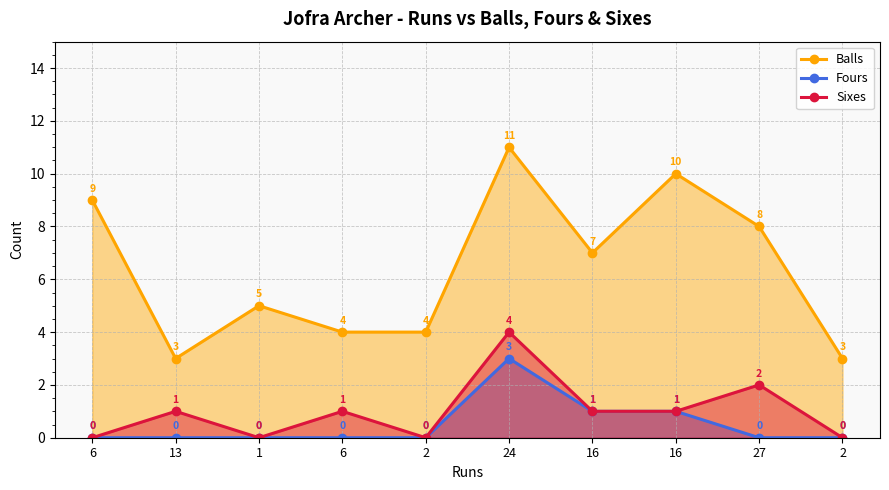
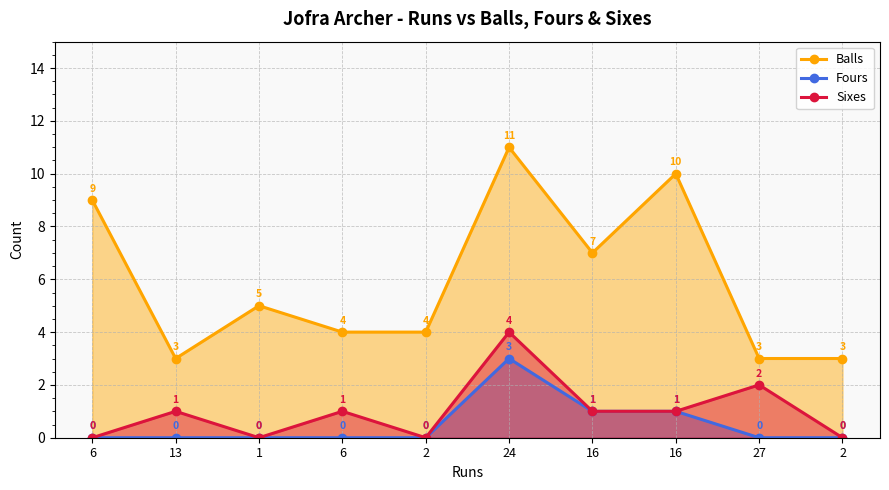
Balls, 27: 8 -> 3
